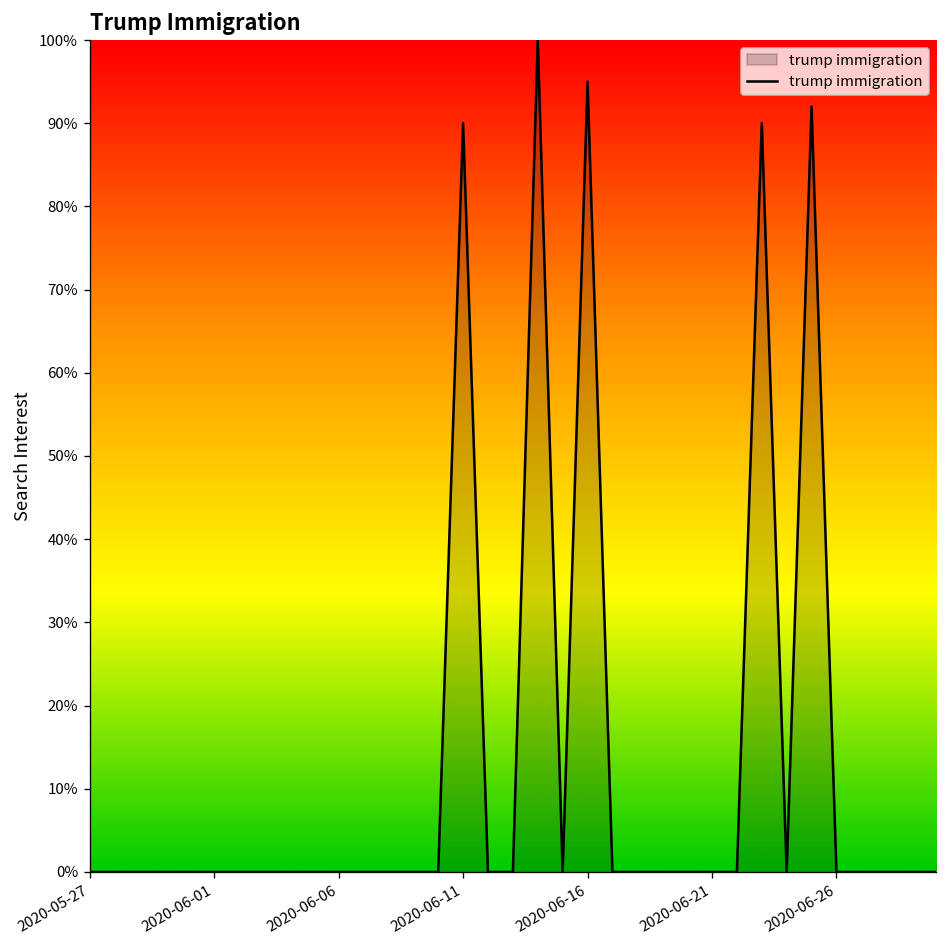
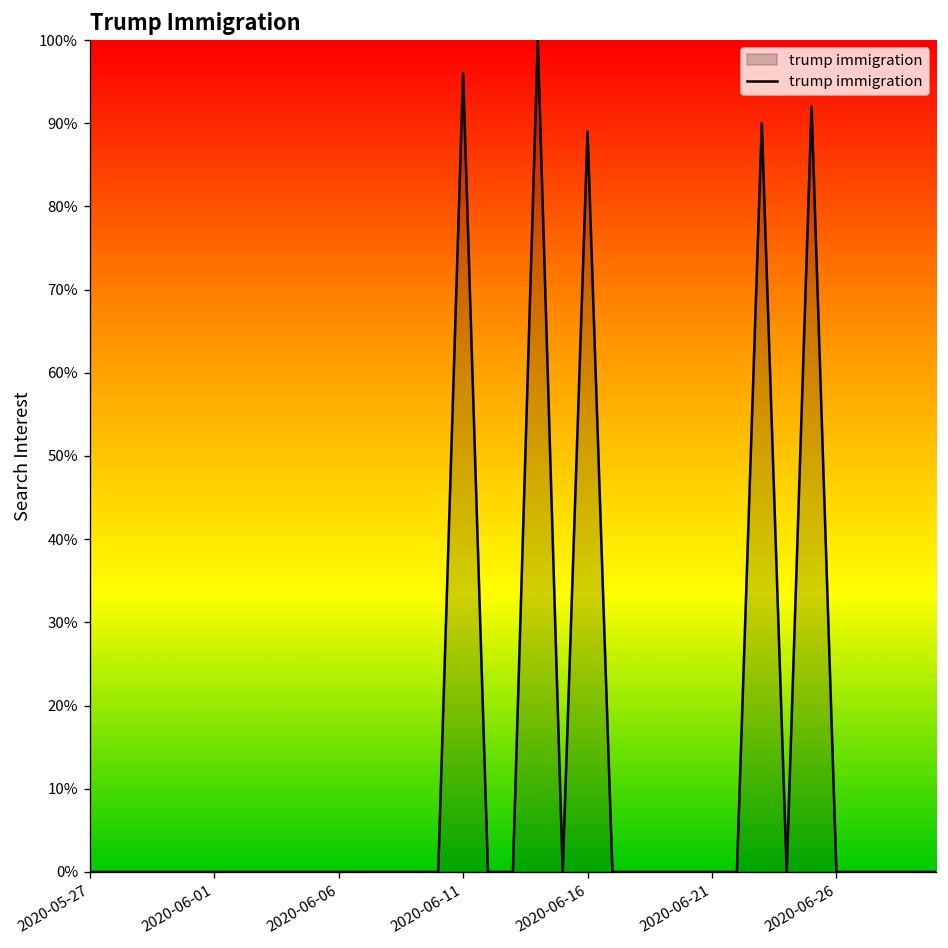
2020-06-11: 90% -> 96%
2020-06-16: 95% -> 89%
